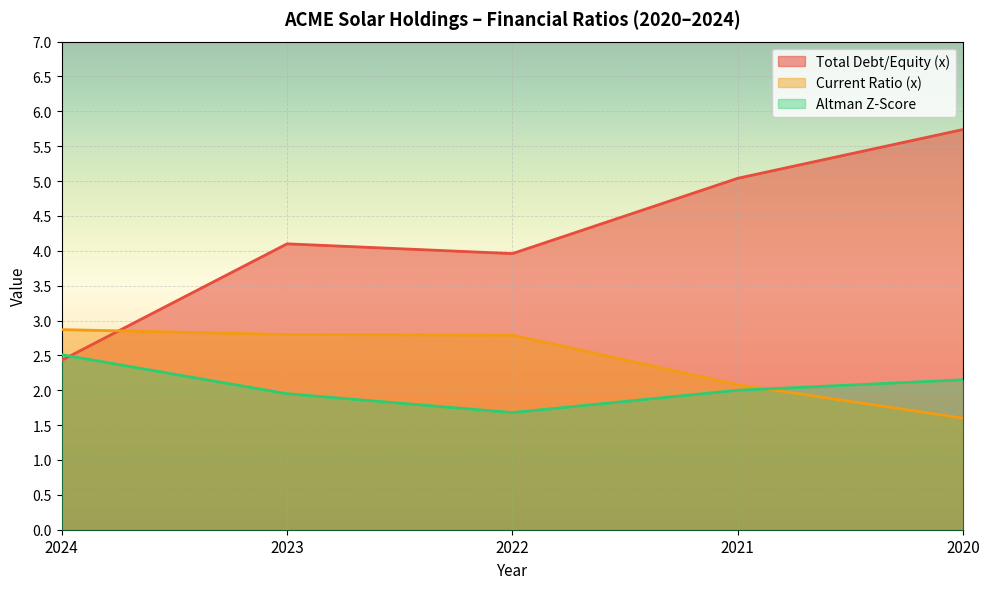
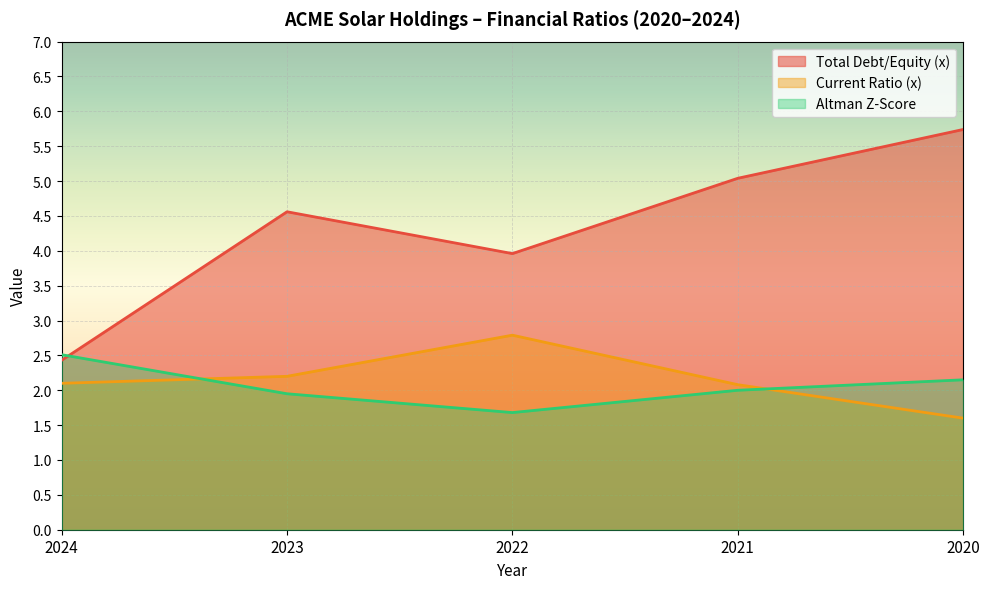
Current Ratio (x), 2024: 2.9 -> 2.1
Total Debt/Equity (x), 2023: 4.1 -> 4.6
Current Ratio (x), 2023: 2.8 -> 2.2
